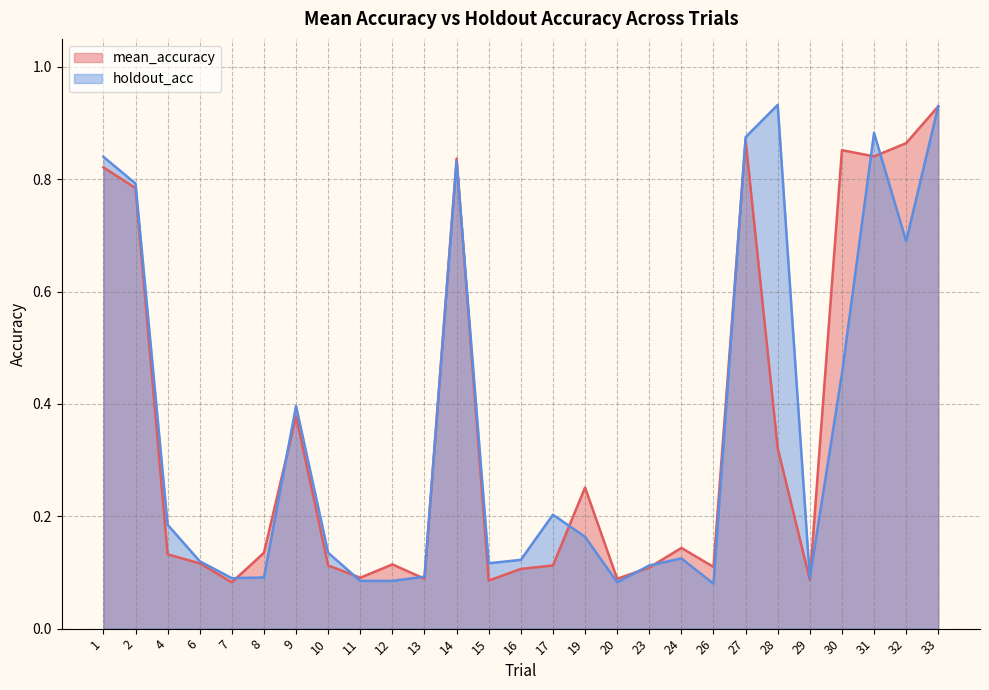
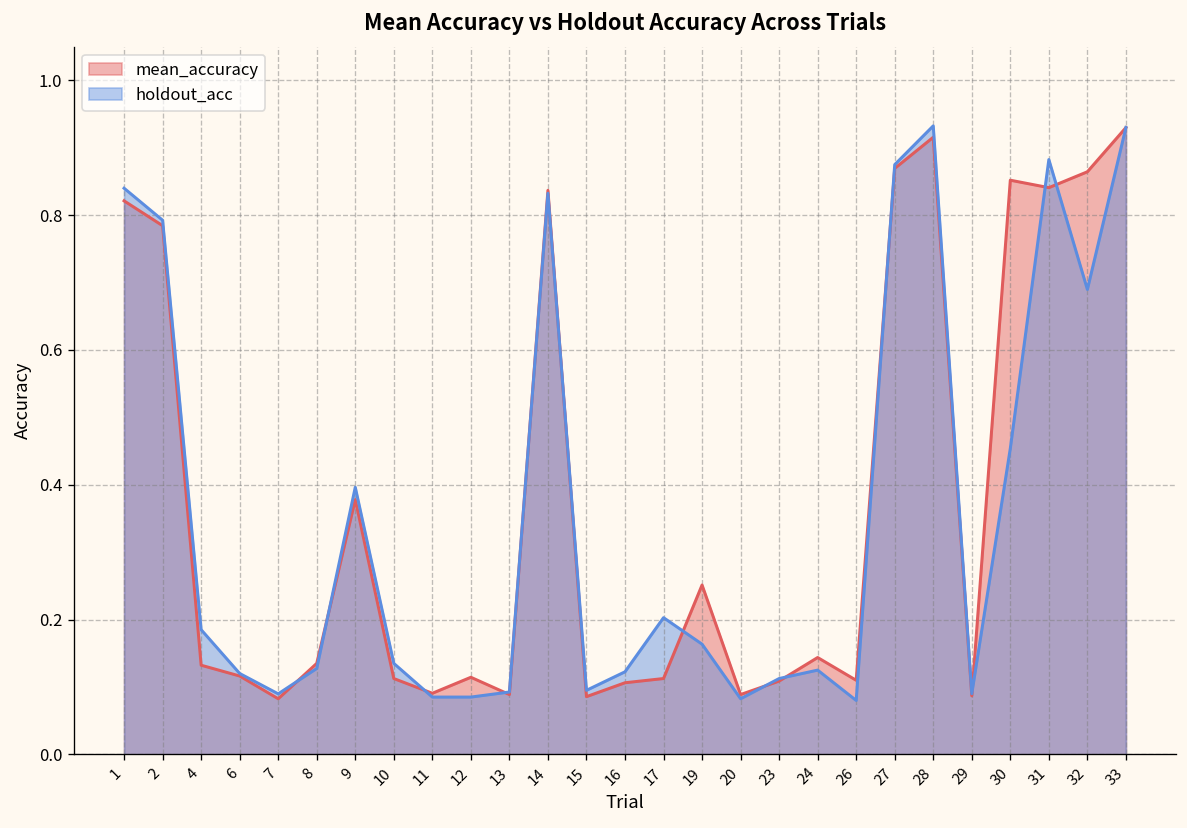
holdout_acc, 8: 0.09 -> 0.13
holdout_acc, 15: 0.12 -> 0.09
mean_accuracy, 28: 0.32 -> 0.92
